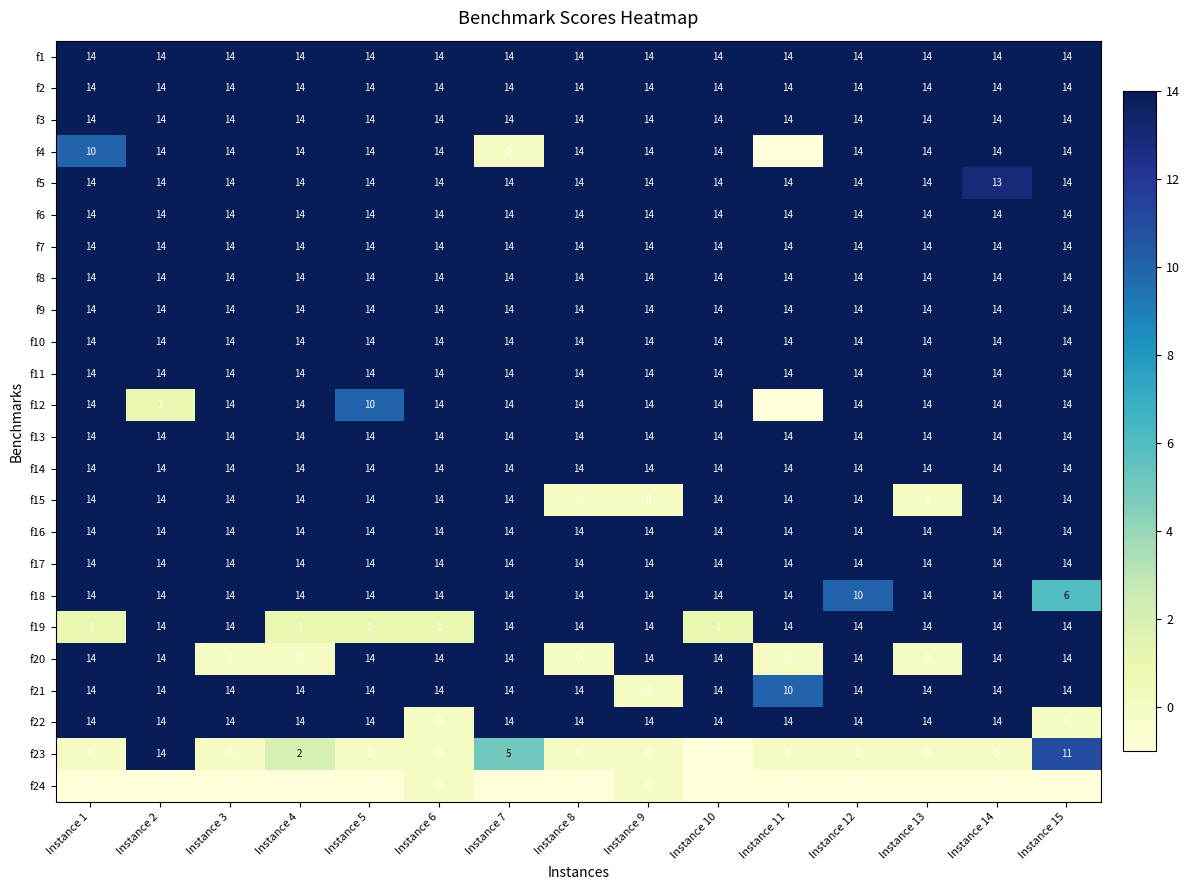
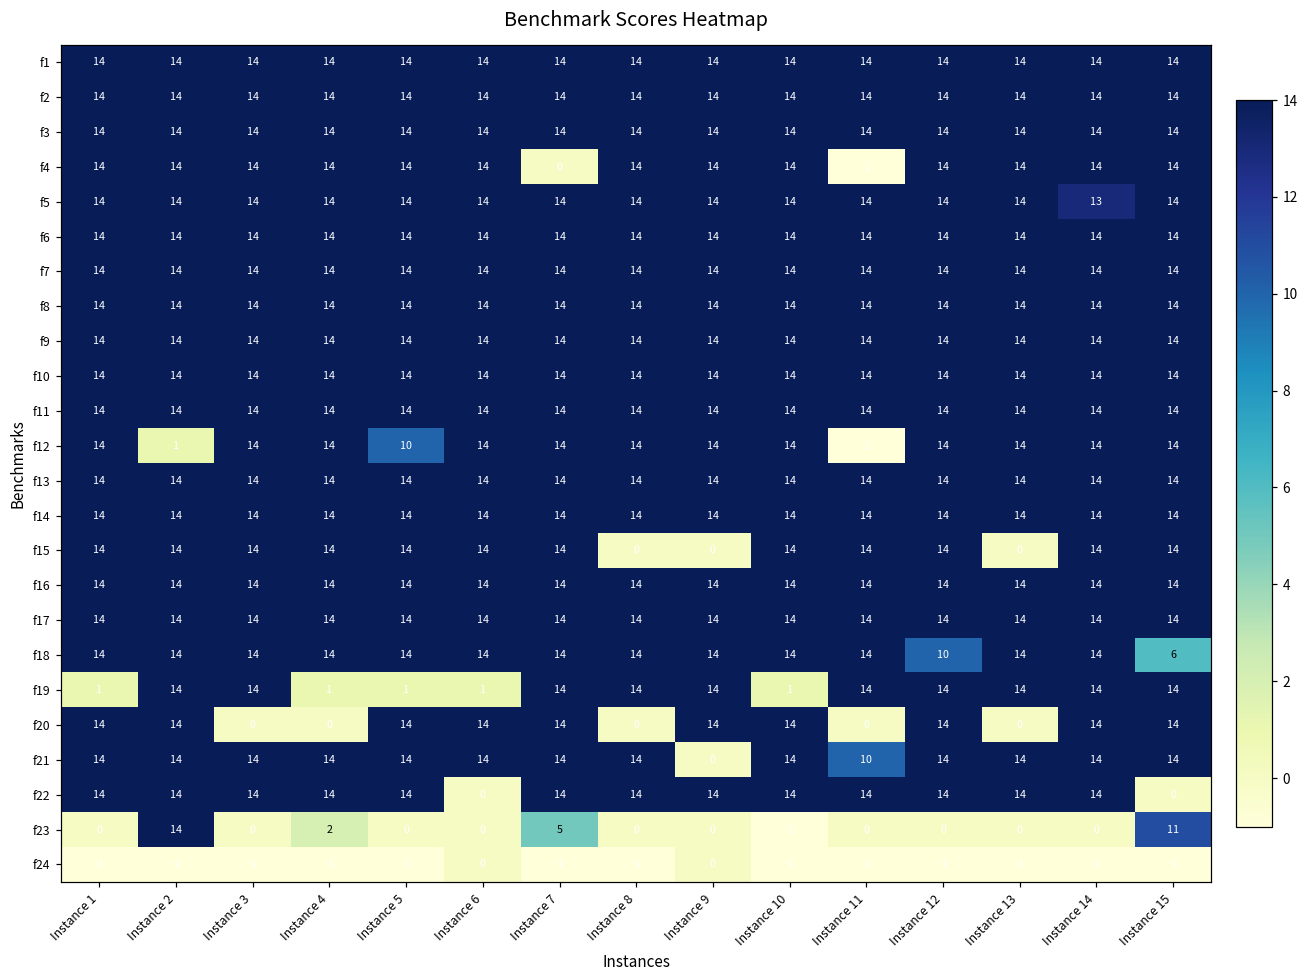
f4, Instance 1: 10 -> 14
